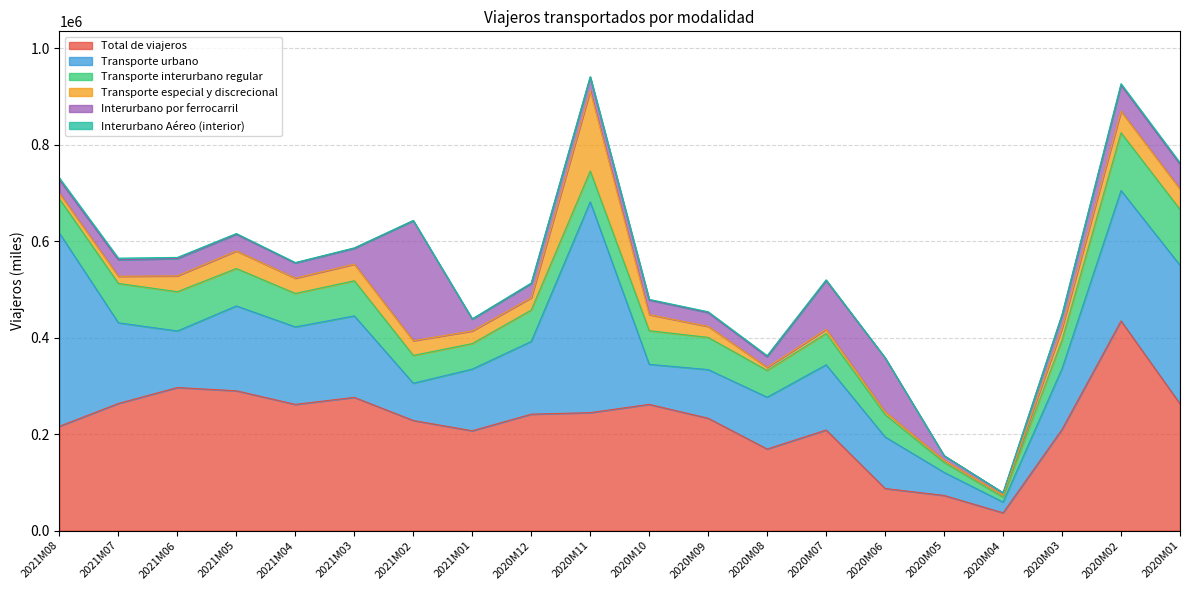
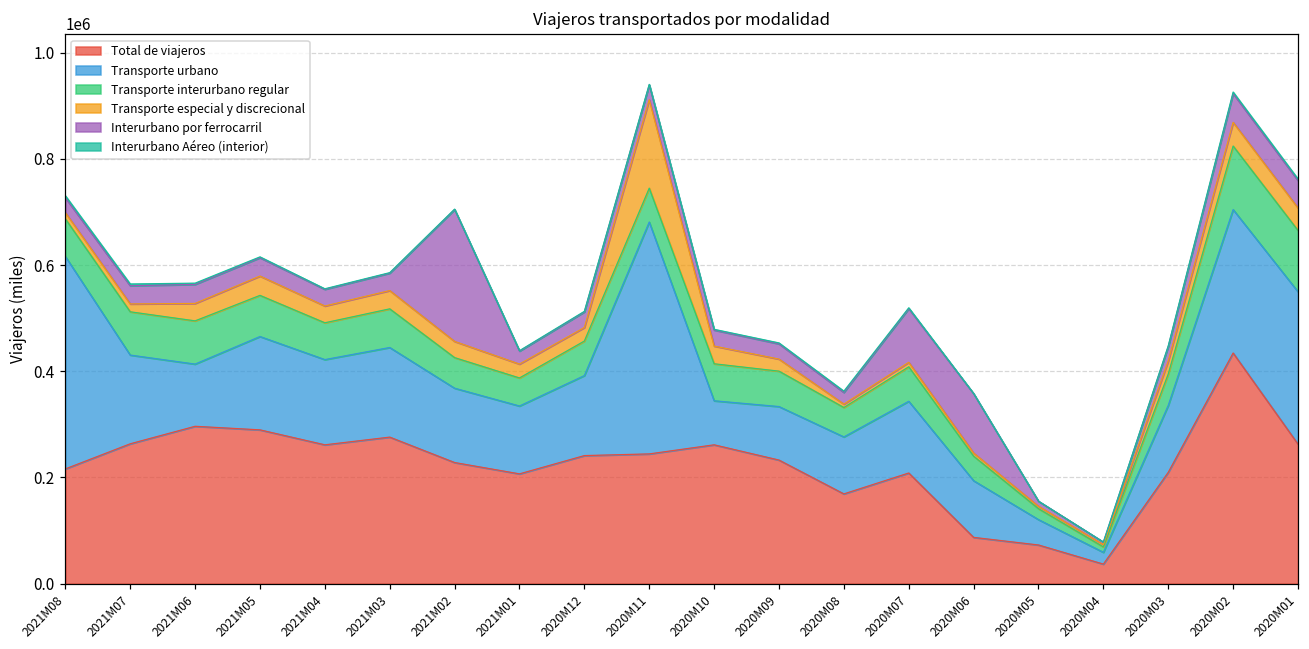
Transporte urbano, 2021M02: 80000 -> 140000
